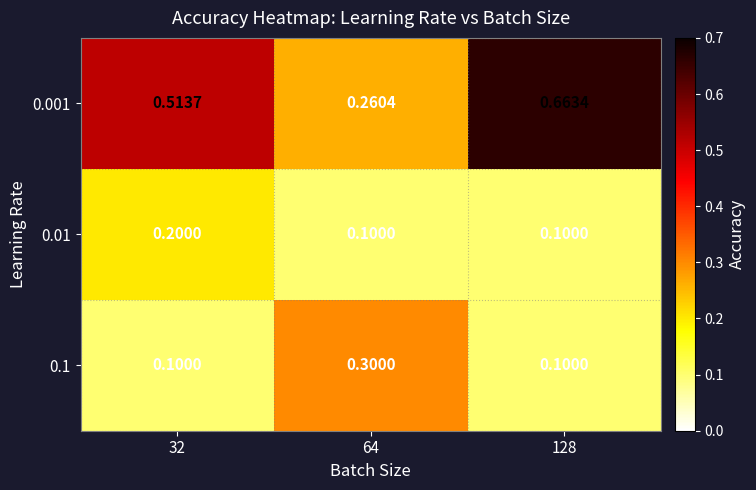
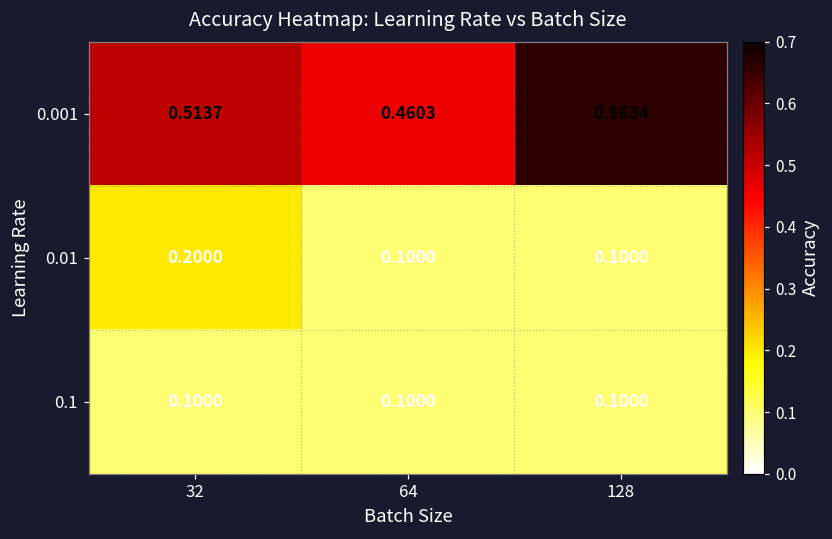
0.001, 64: 0.2604 -> 0.4603
0.1, 64: 0.3000 -> 0.1000
